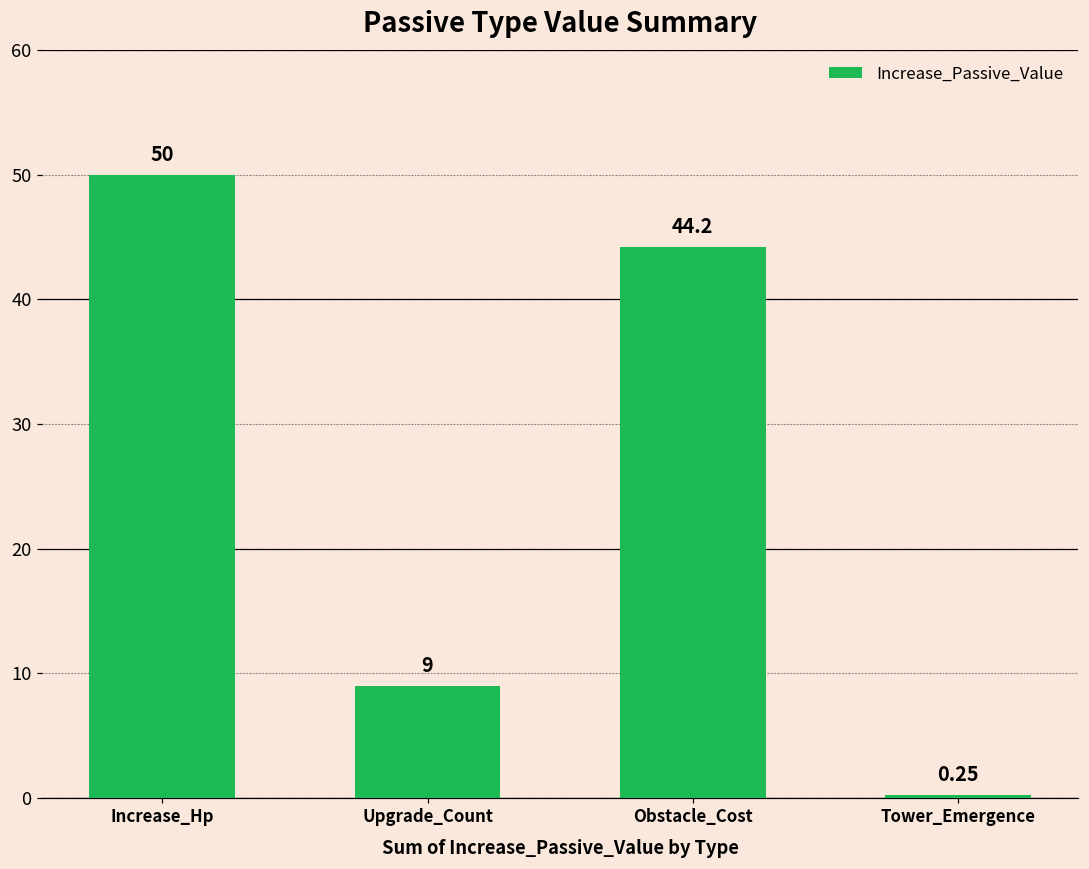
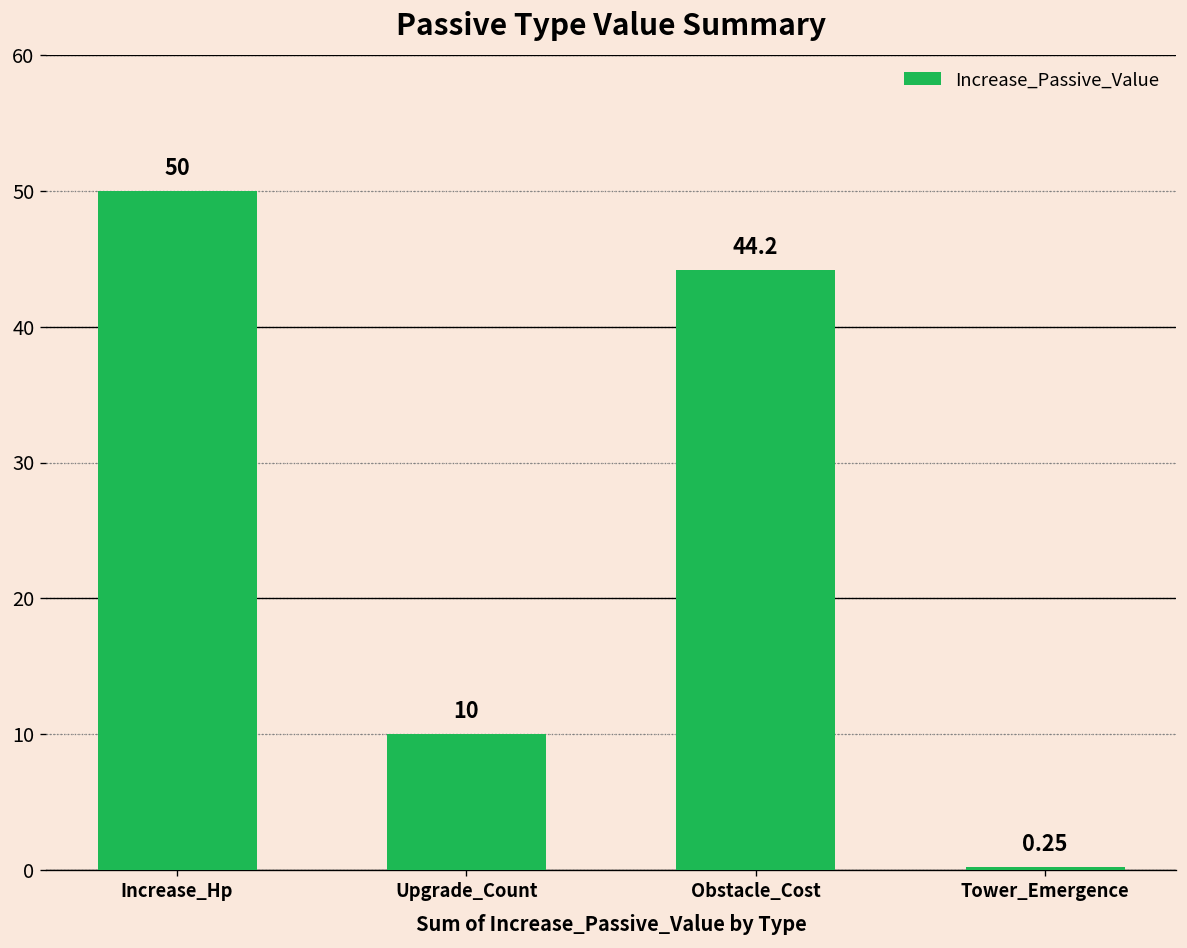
Upgrade_Count: 9 -> 10
